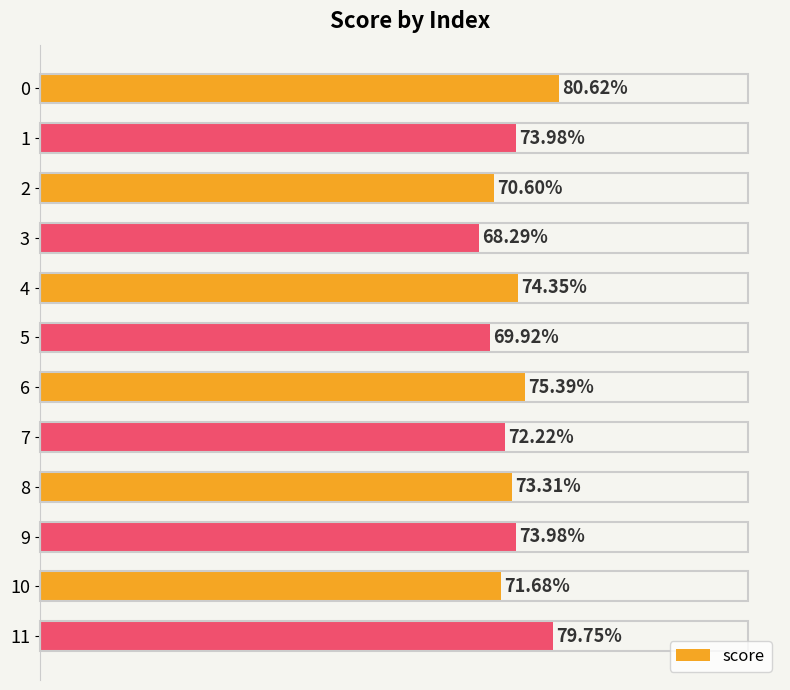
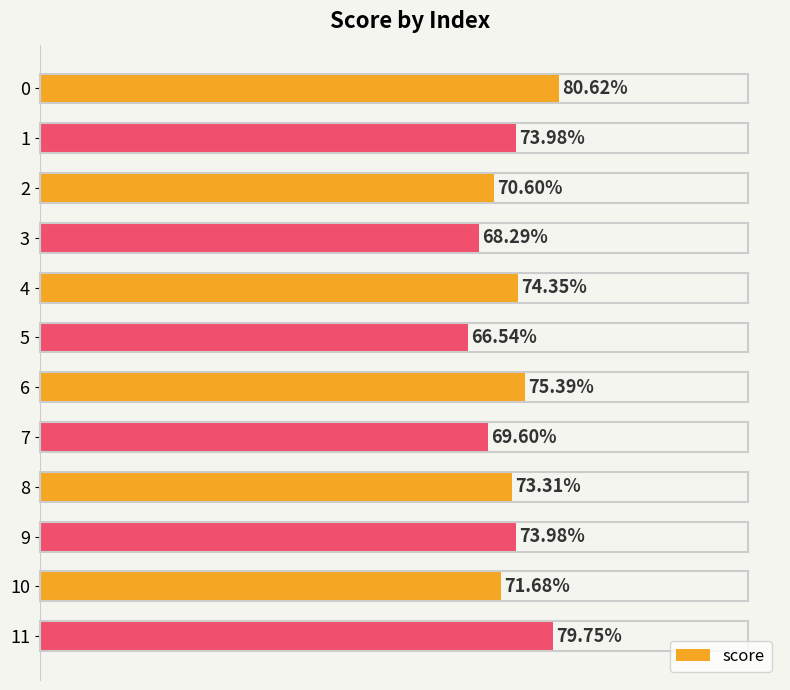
5: 69.92% -> 66.54%
7: 72.22% -> 69.60%
